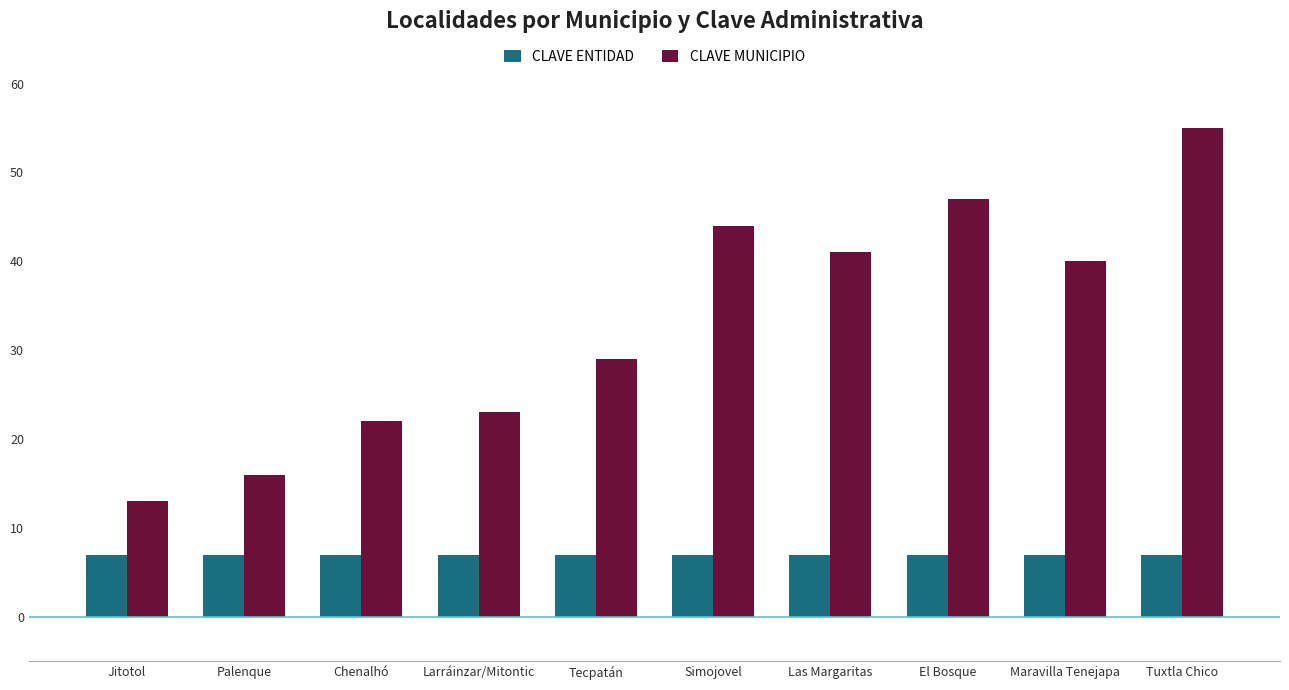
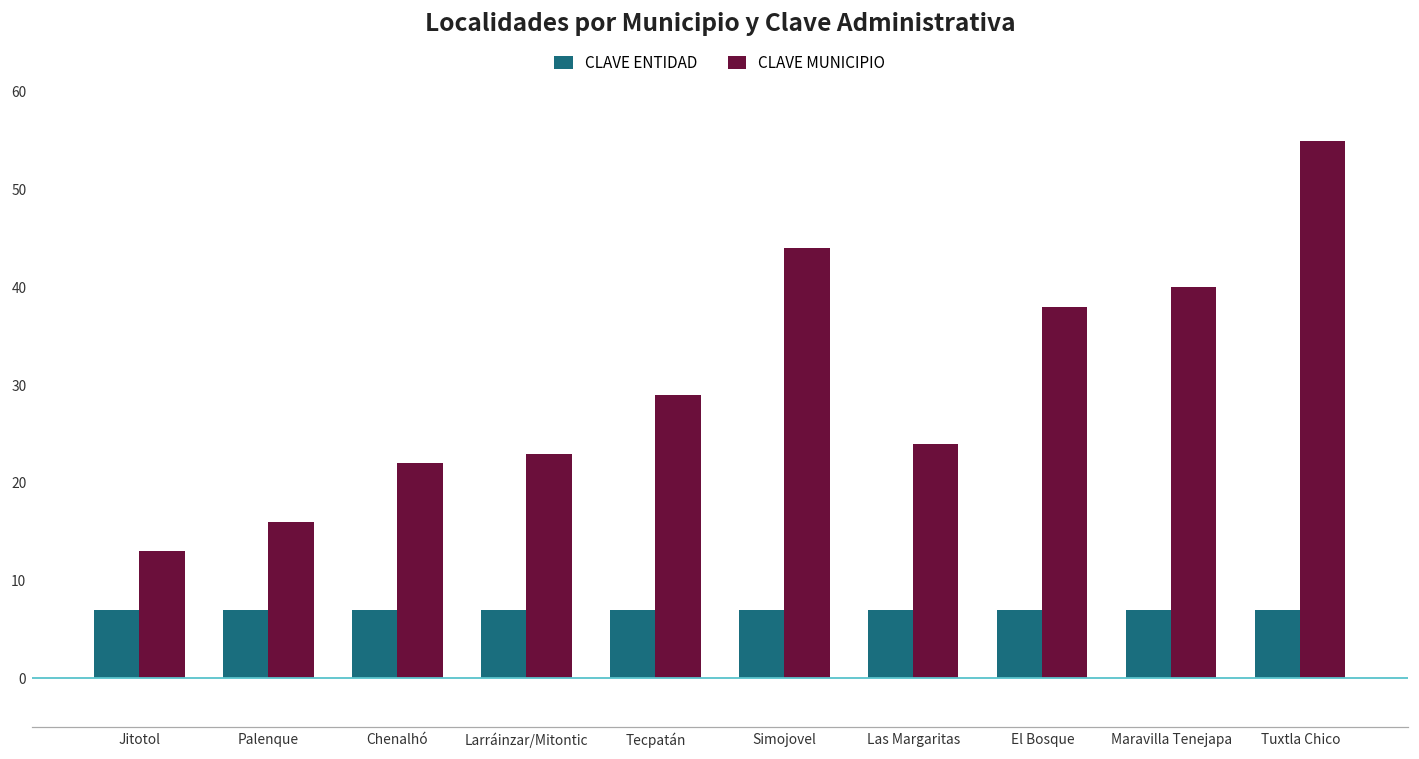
CLAVE MUNICIPIO, Las Margaritas: 41 -> 24
CLAVE MUNICIPIO, El Bosque: 47 -> 38
